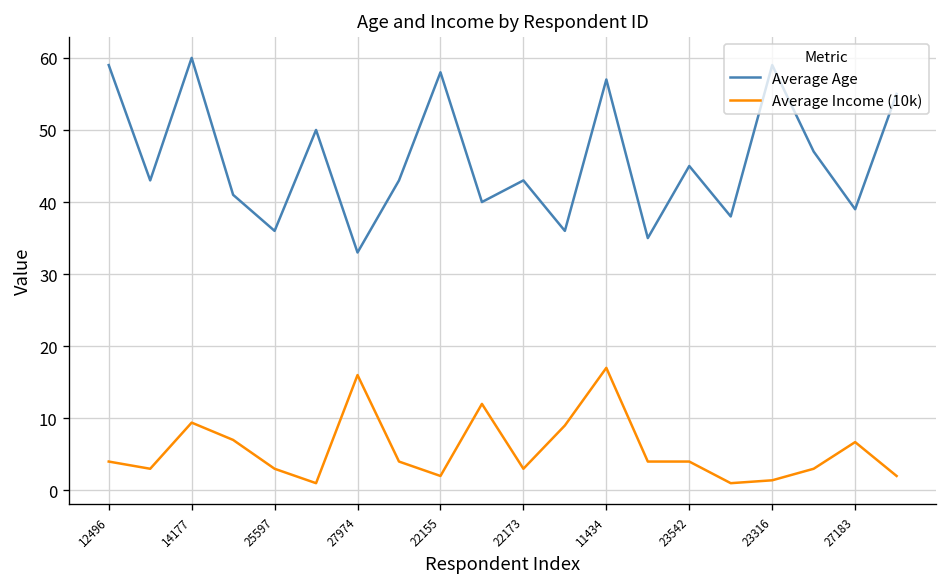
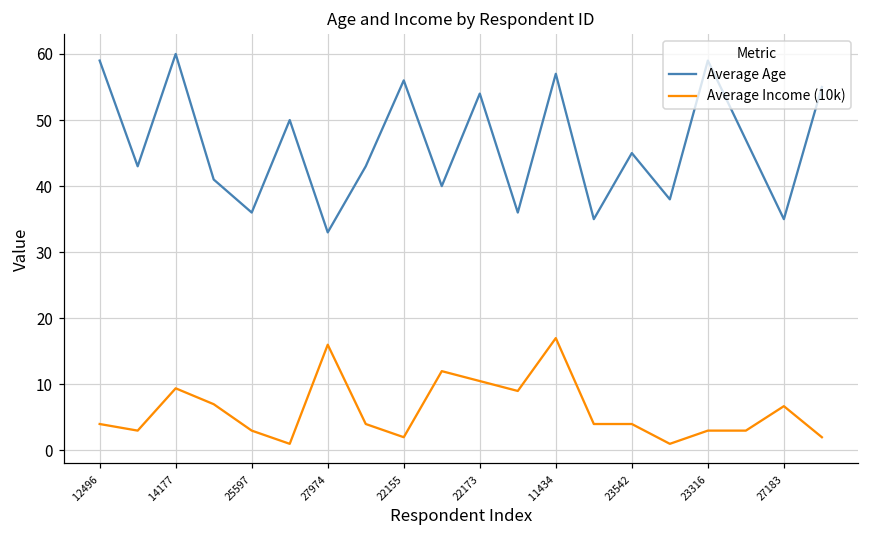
Average Age, 22155: 58 -> 56
Average Age, 22173: 43 -> 54
Average Income (10k), 22173: 3 -> 11
Average Income (10k), 23316: 1 -> 3
Average Age, 27183: 39 -> 35
